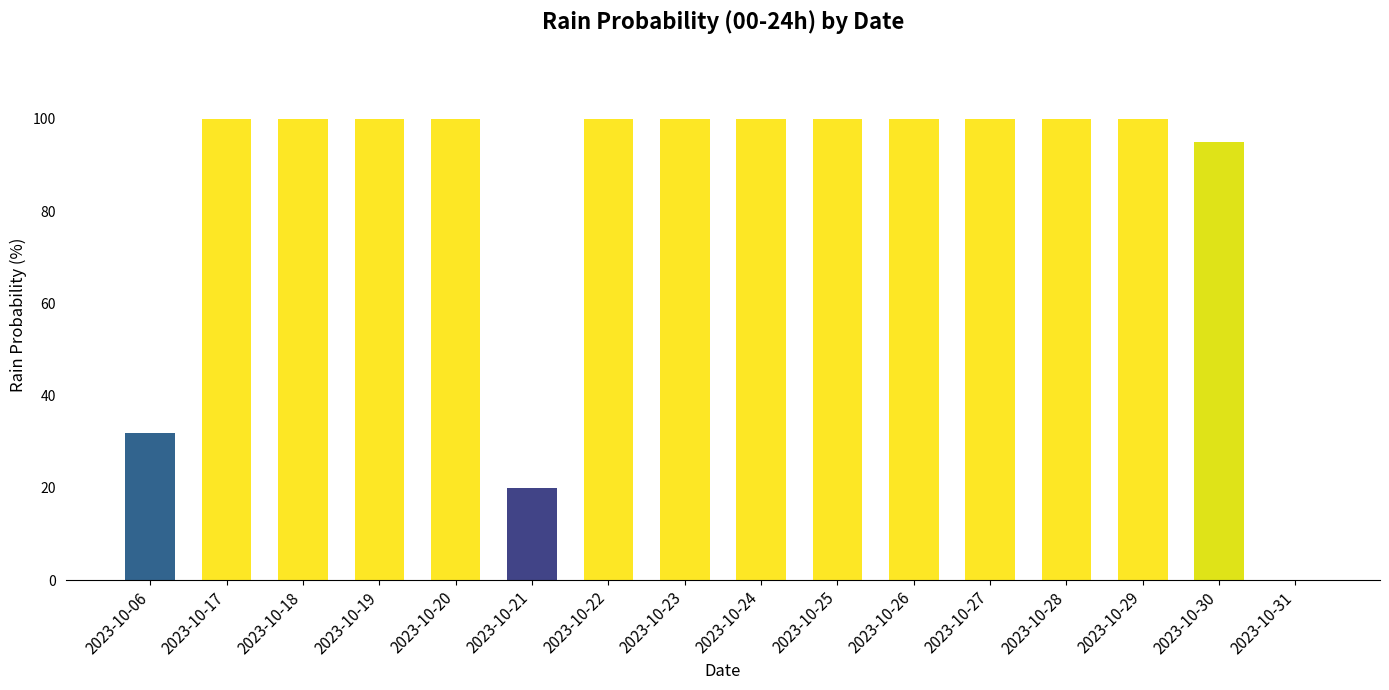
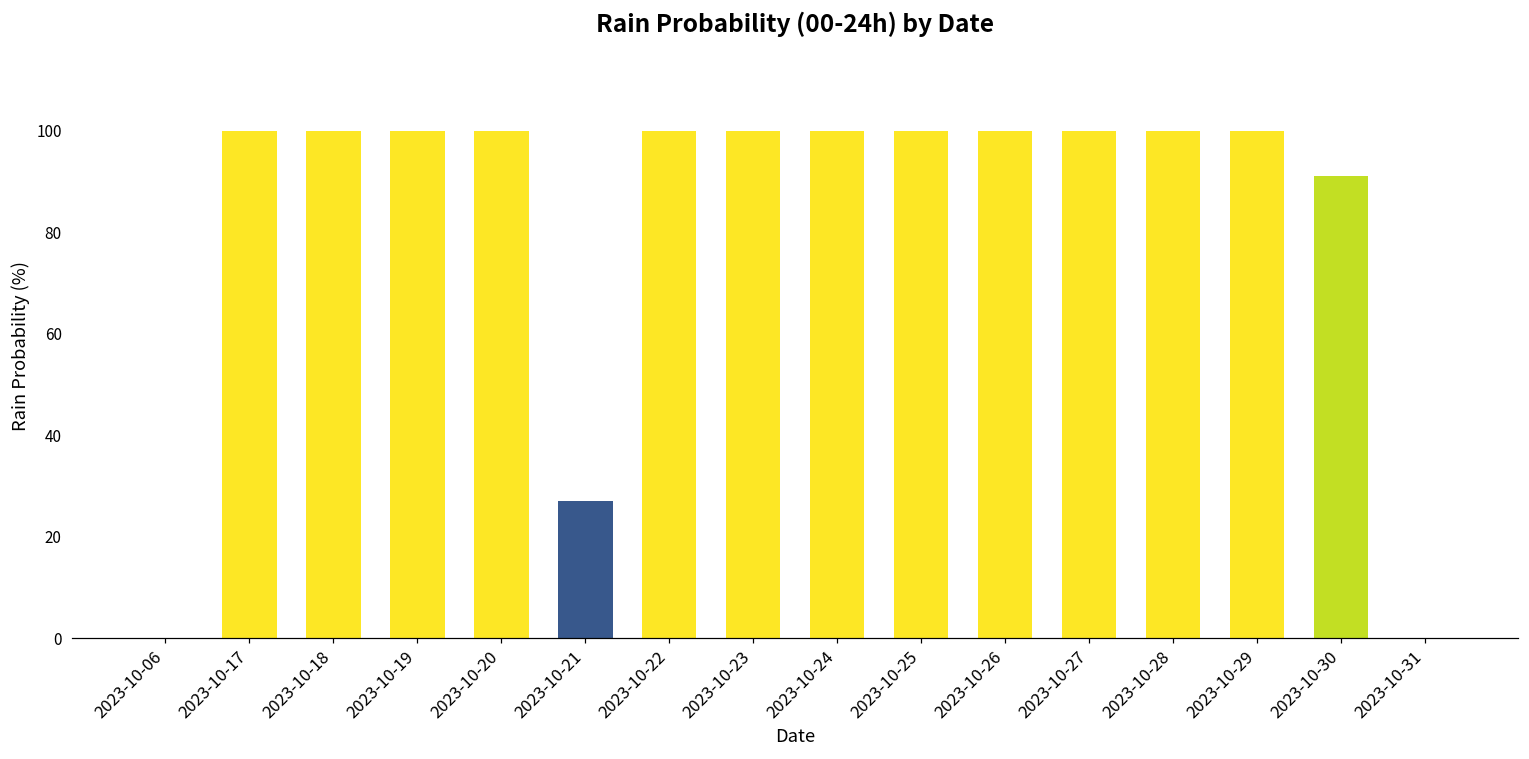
2023-10-06: 32 -> 0
2023-10-21: 20 -> 27
2023-10-30: 95 -> 91
